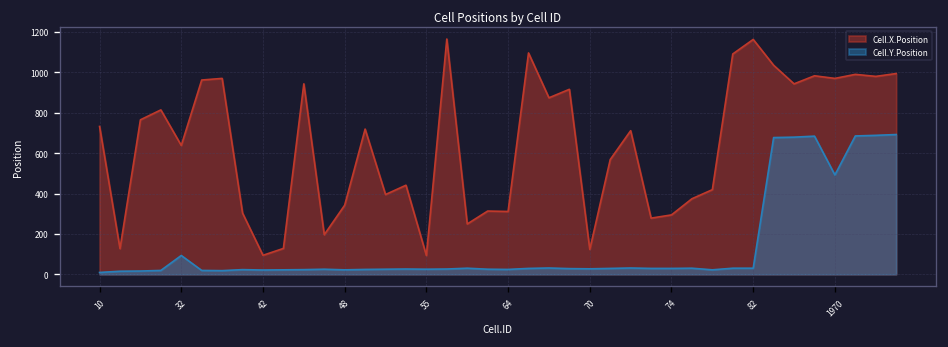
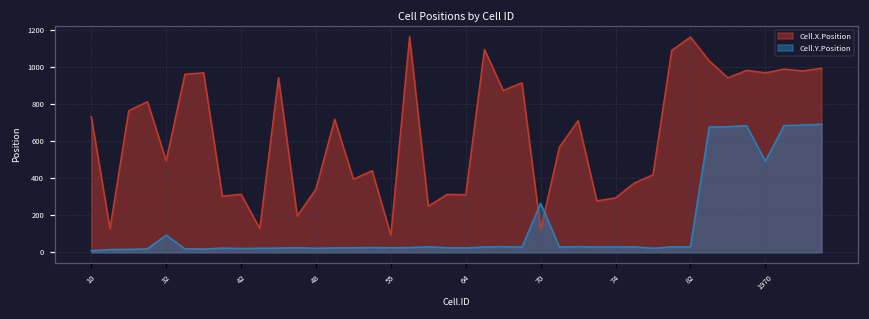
Cell.X.Position, 32: 640 -> 500
Cell.X.Position, 42: 90 -> 310
Cell.Y.Position, 70: 30 -> 270
